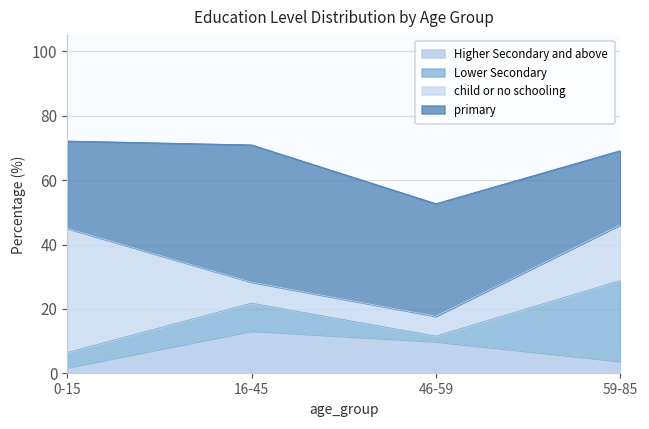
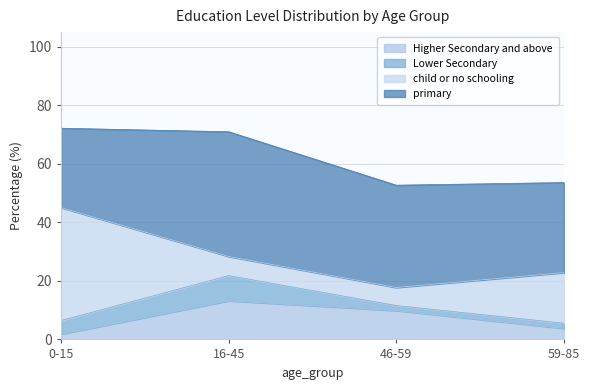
Lower Secondary, 59-85: 25 -> 2
primary, 59-85: 23 -> 31
